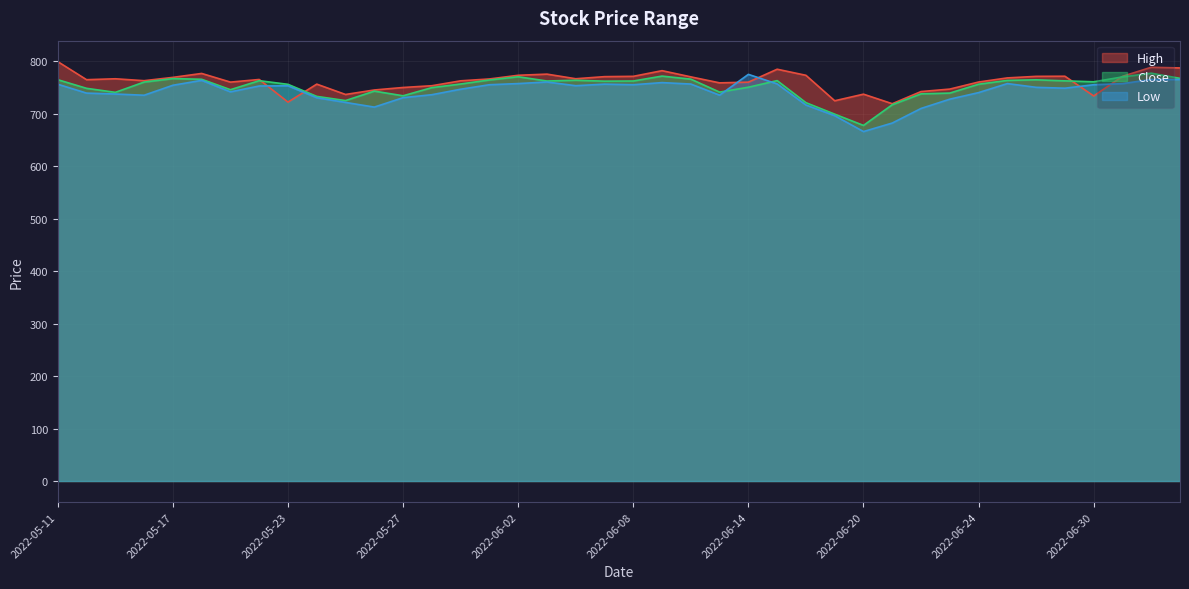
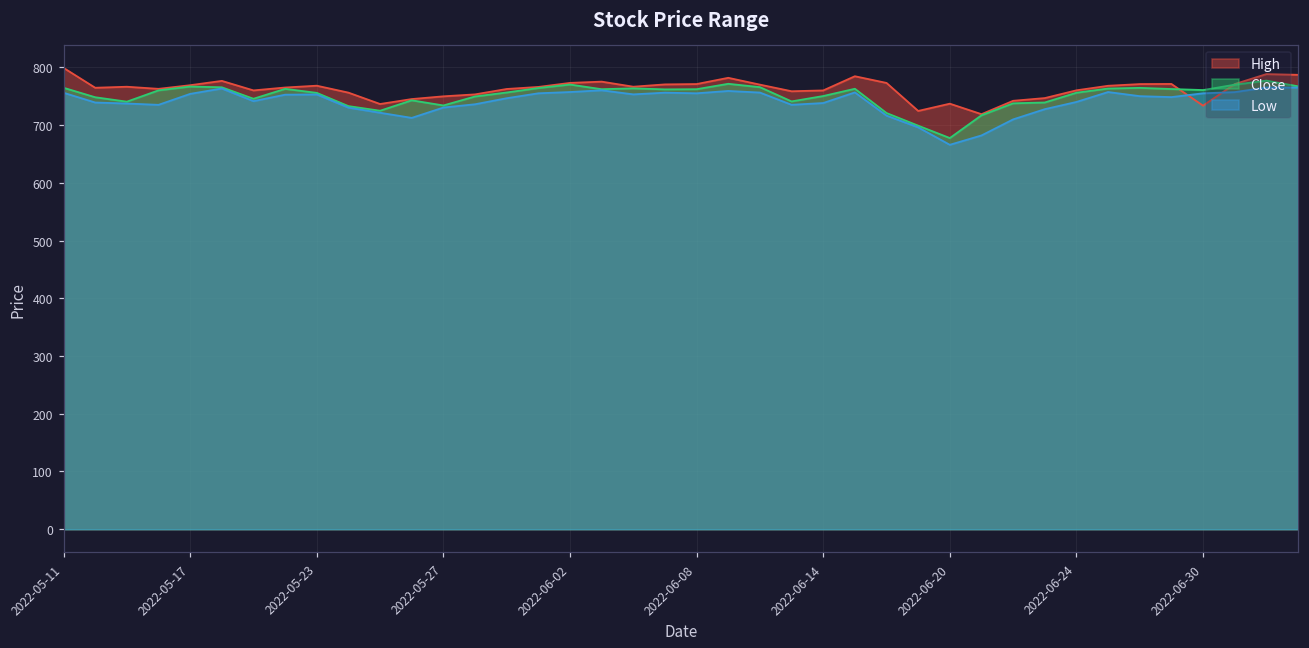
High, 2022-05-23: 720 -> 770
Low, 2022-06-14: 770 -> 740
